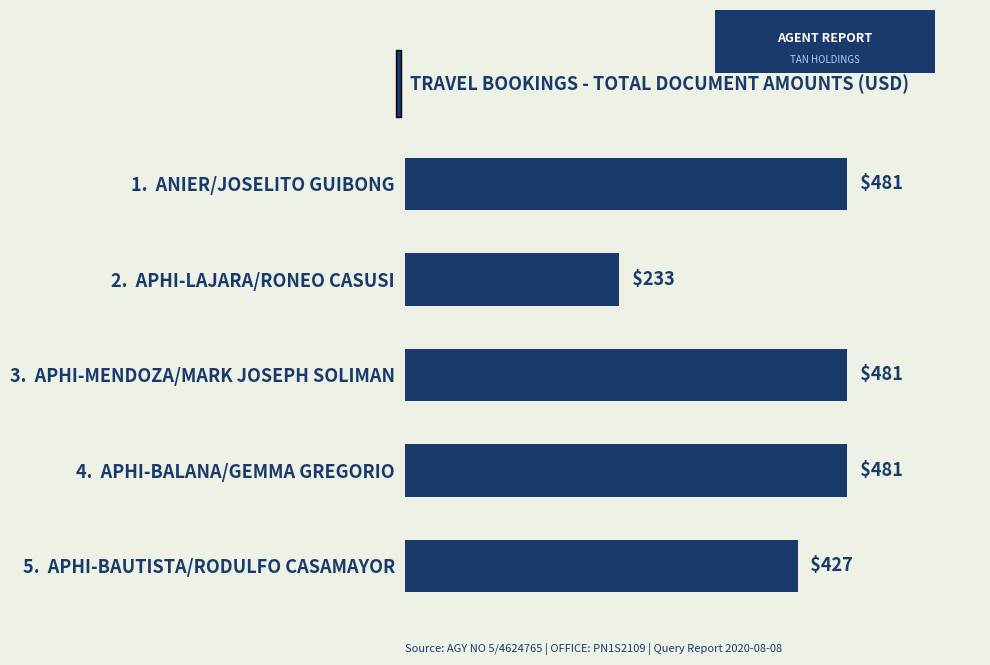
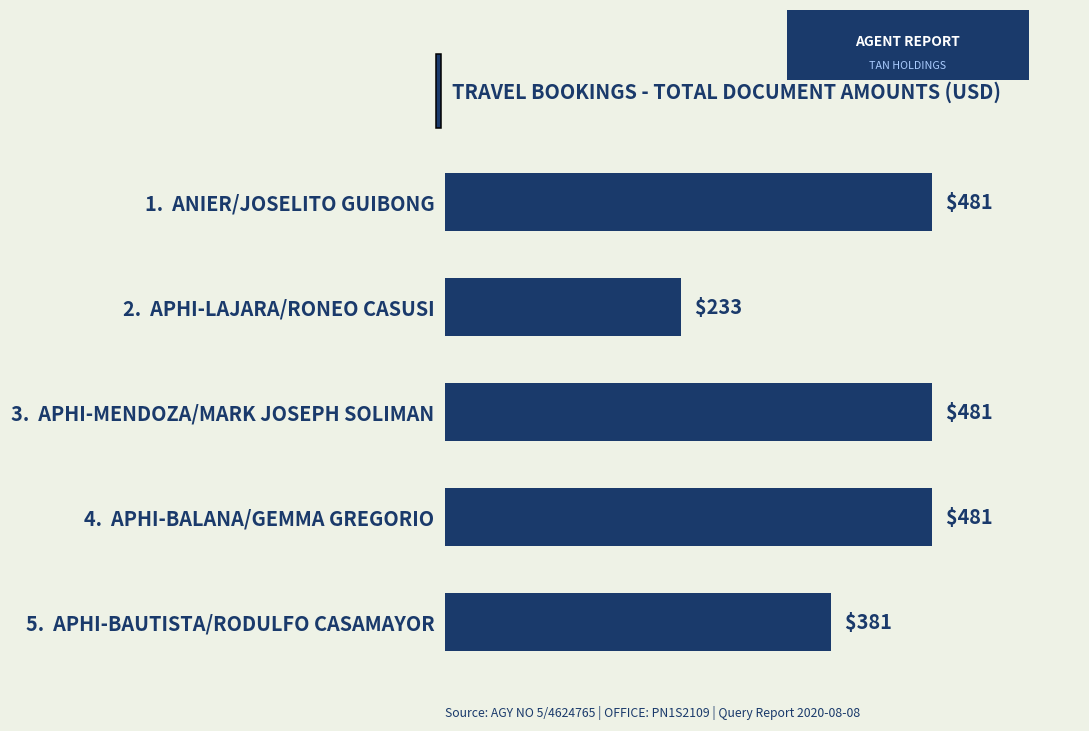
5. APHI-BAUTISTA/RODULFO CASAMAYOR: $427 -> $381
